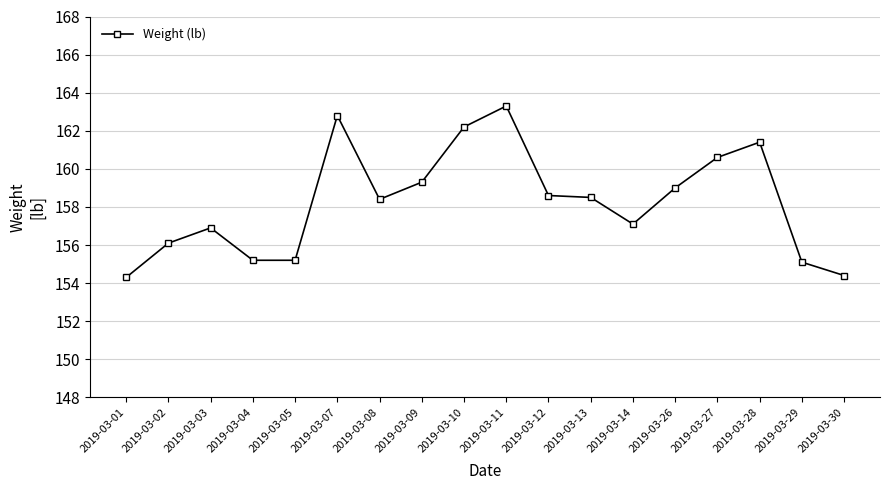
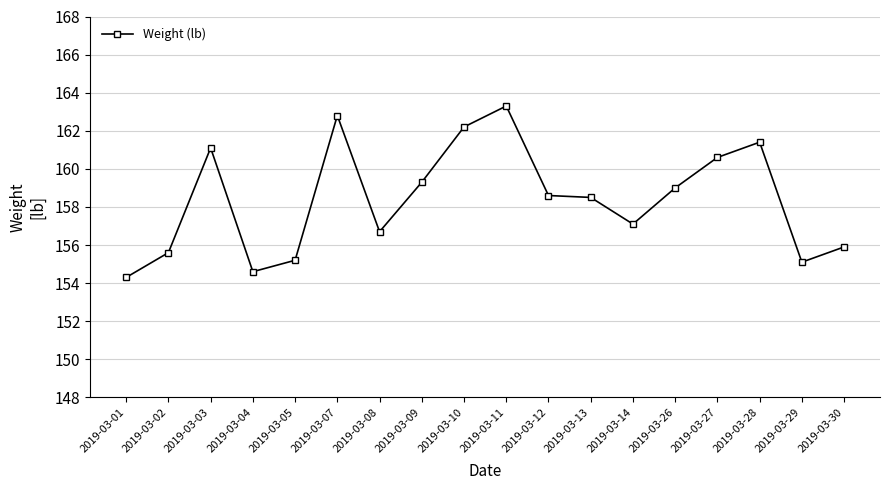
2019-03-02: 156.1 -> 155.6
2019-03-03: 156.9 -> 161.1
2019-03-04: 155.2 -> 154.6
2019-03-08: 158.4 -> 156.7
2019-03-30: 154.4 -> 155.9
